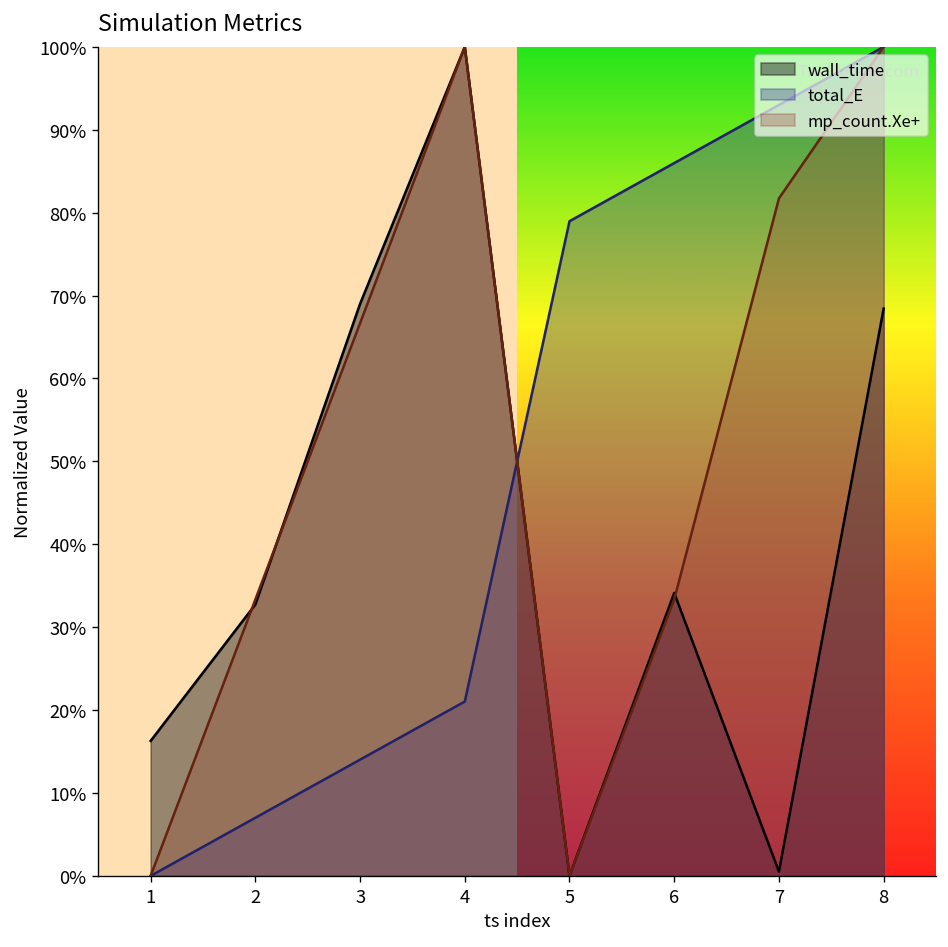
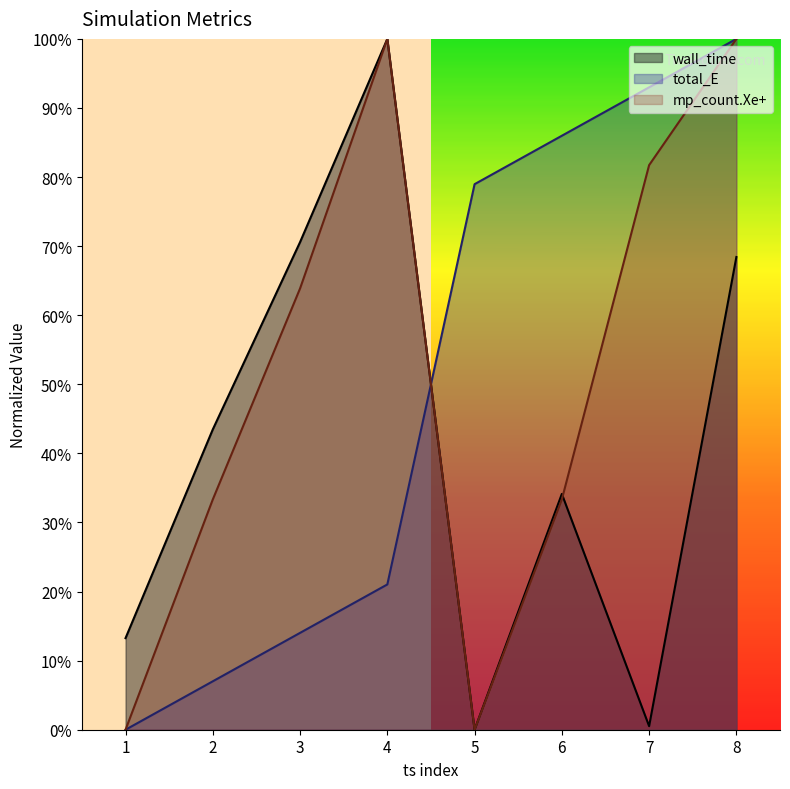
wall_time, 1: 16% -> 13%
wall_time, 2: 33% -> 43%
wall_time, 3: 69% -> 71%
mp_count.Xe+, 3: 67% -> 64%
